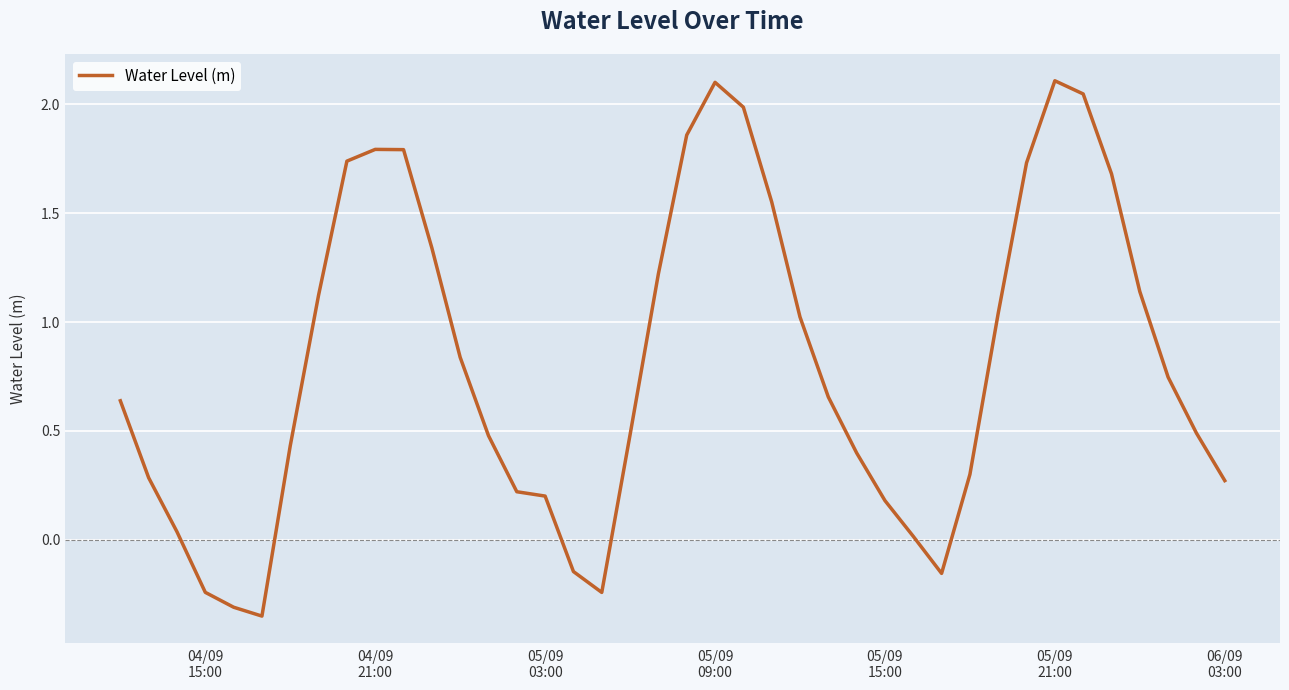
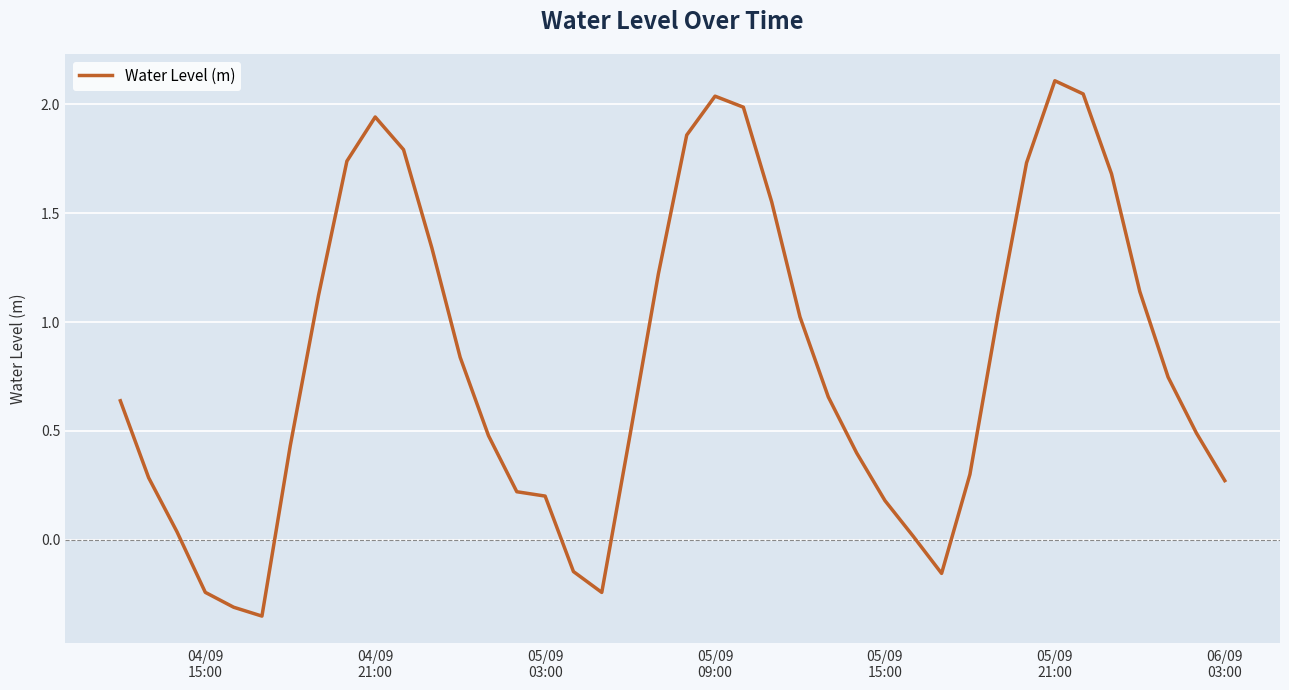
04/09 21:00: 1.79 -> 1.94
05/09 09:00: 2.10 -> 2.04
